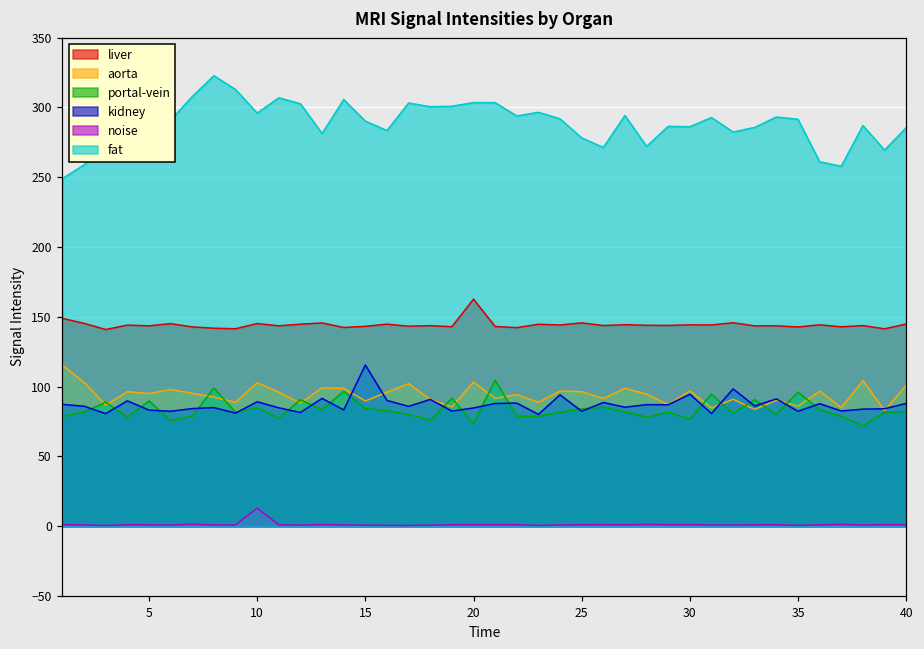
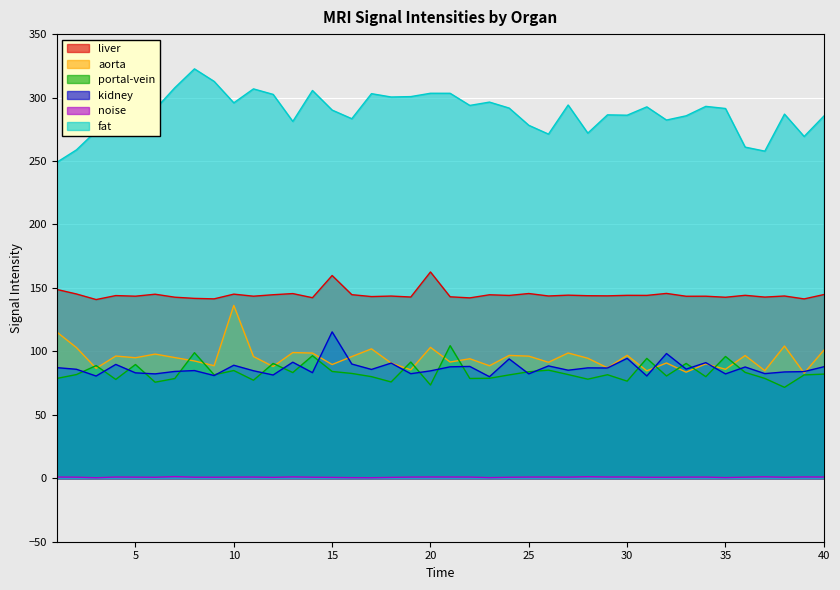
aorta, 10: 103 -> 136
noise, 10: 13 -> 1
liver, 15: 143 -> 160
